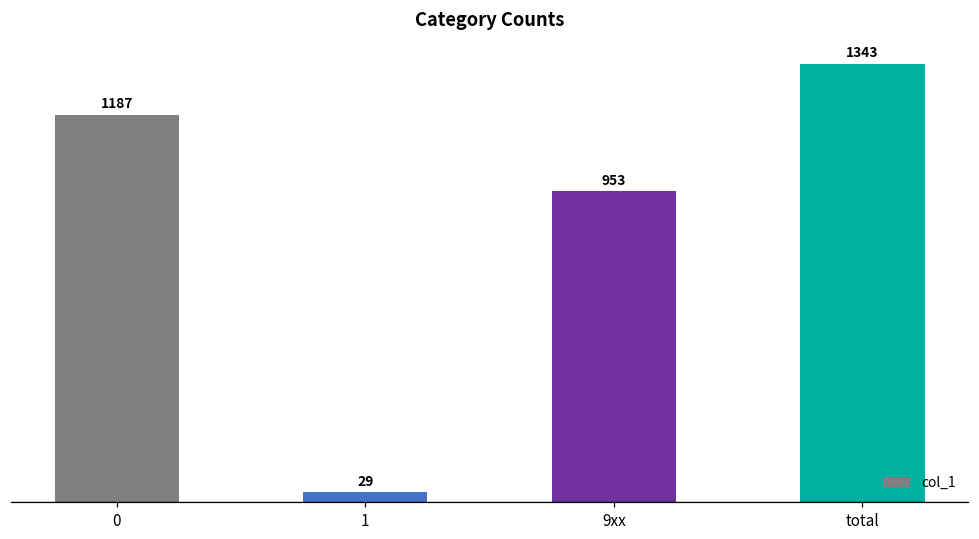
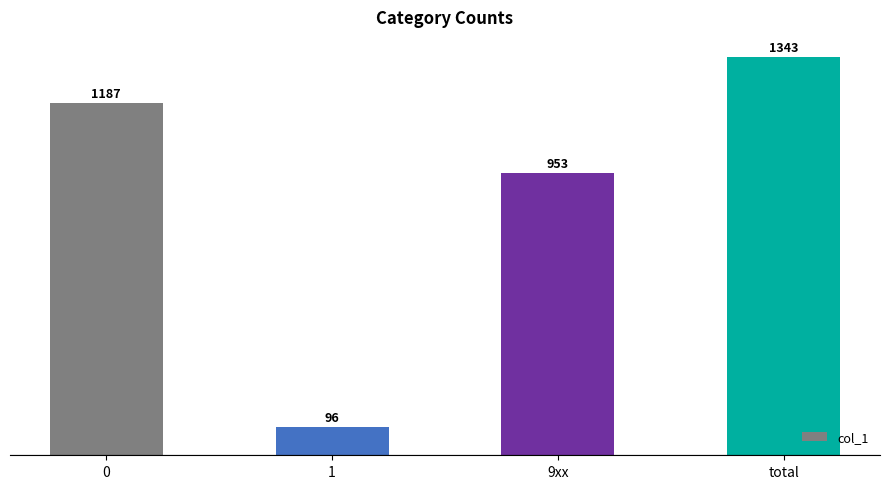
1: 29 -> 96
